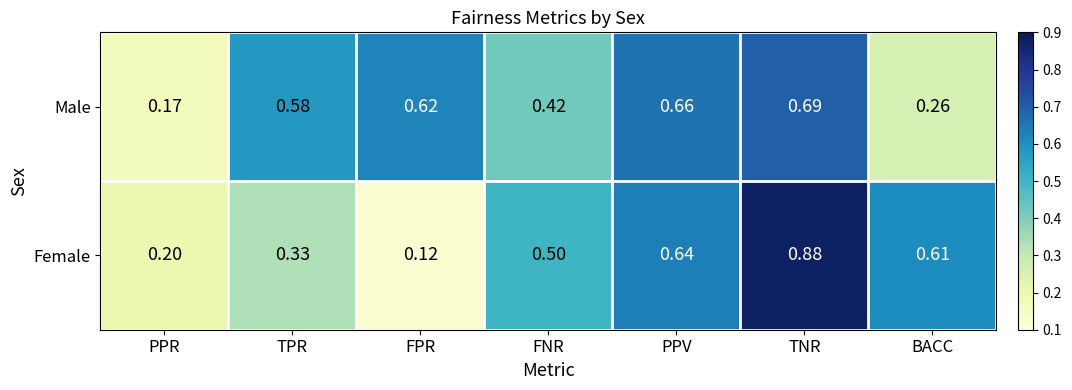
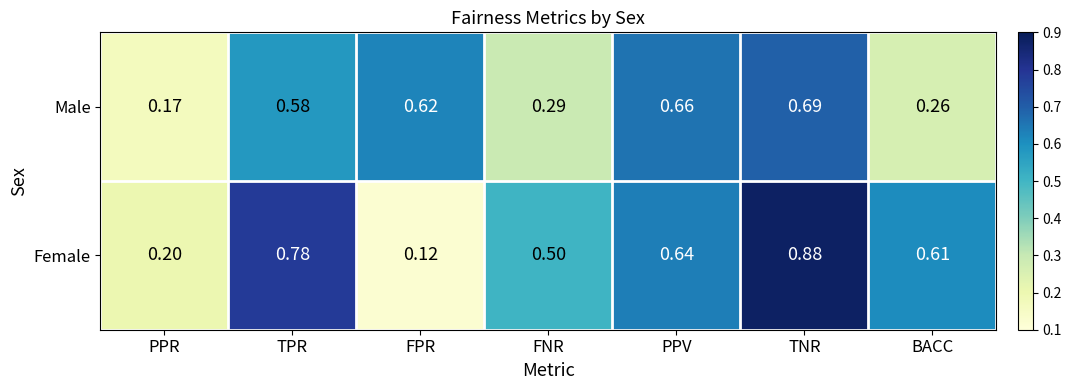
Male, FNR: 0.42 -> 0.29
Female, TPR: 0.33 -> 0.78
